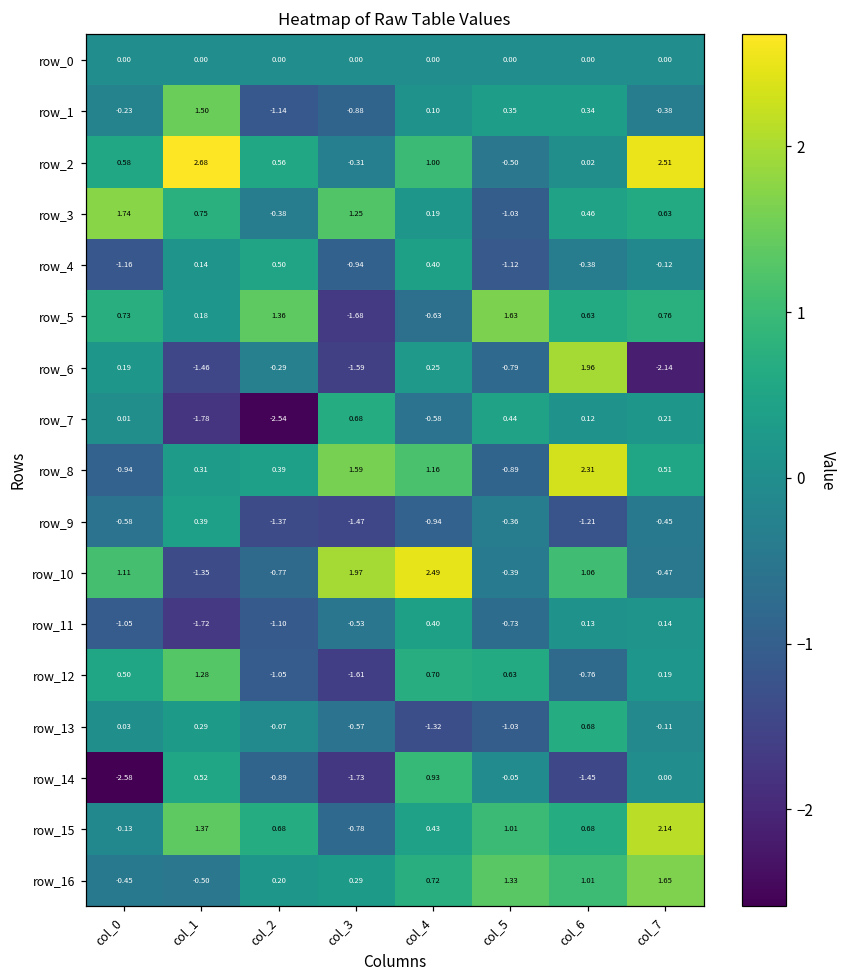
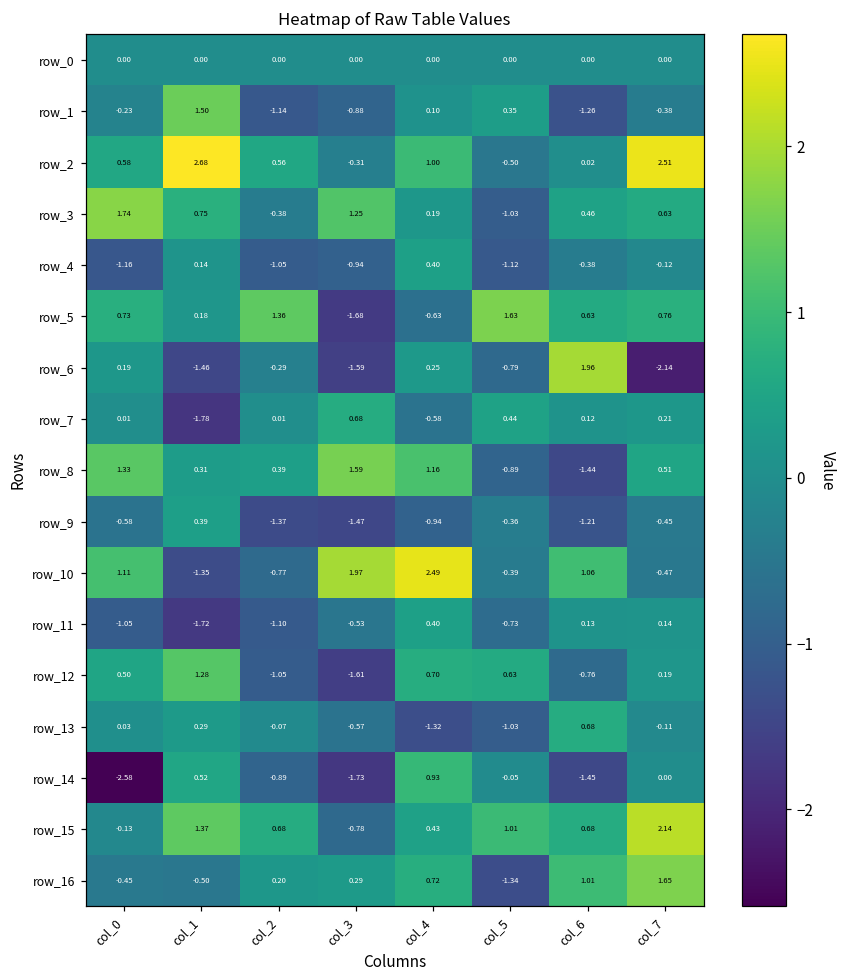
row_1, col_6: 0.34 -> -1.26
row_4, col_2: 0.50 -> -1.05
row_7, col_2: -2.54 -> 0.01
row_8, col_0: -0.94 -> 1.33
row_8, col_6: 2.31 -> -1.44
row_16, col_5: 1.33 -> -1.34
